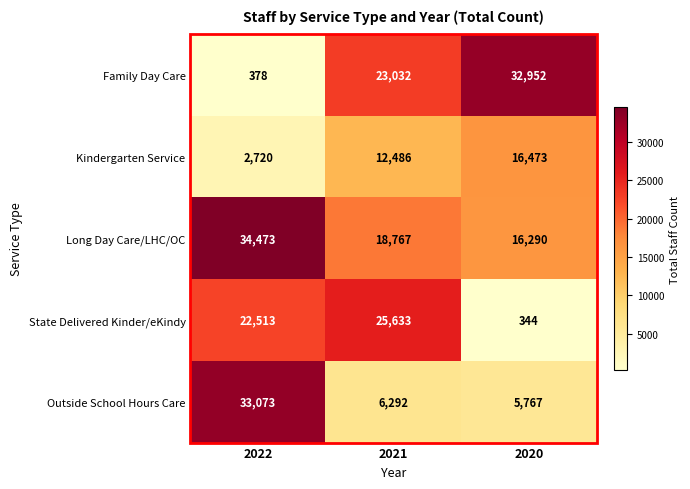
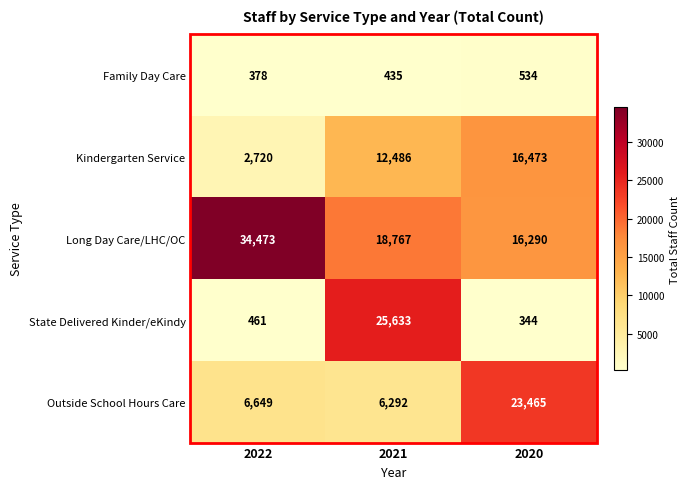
Family Day Care, 2021: 23,032 -> 435
Family Day Care, 2020: 32,952 -> 534
State Delivered Kinder/eKindy, 2022: 22,513 -> 461
Outside School Hours Care, 2022: 33,073 -> 6,649
Outside School Hours Care, 2020: 5,767 -> 23,465
